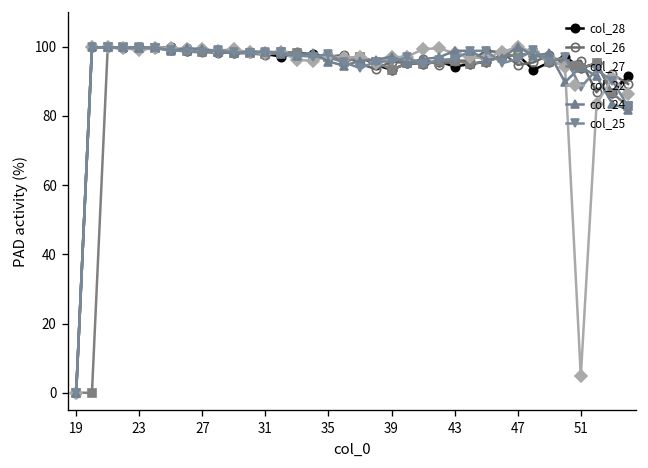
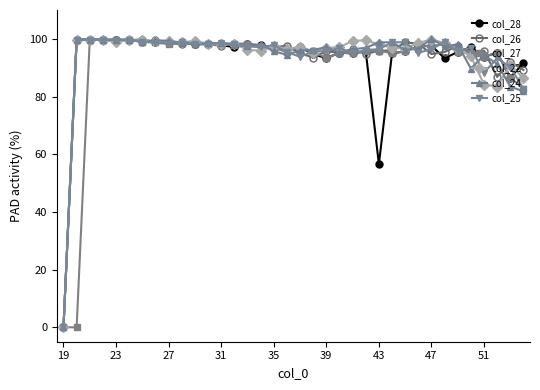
col_28, 43: 94 -> 57
col_22, 51: 5 -> 84
